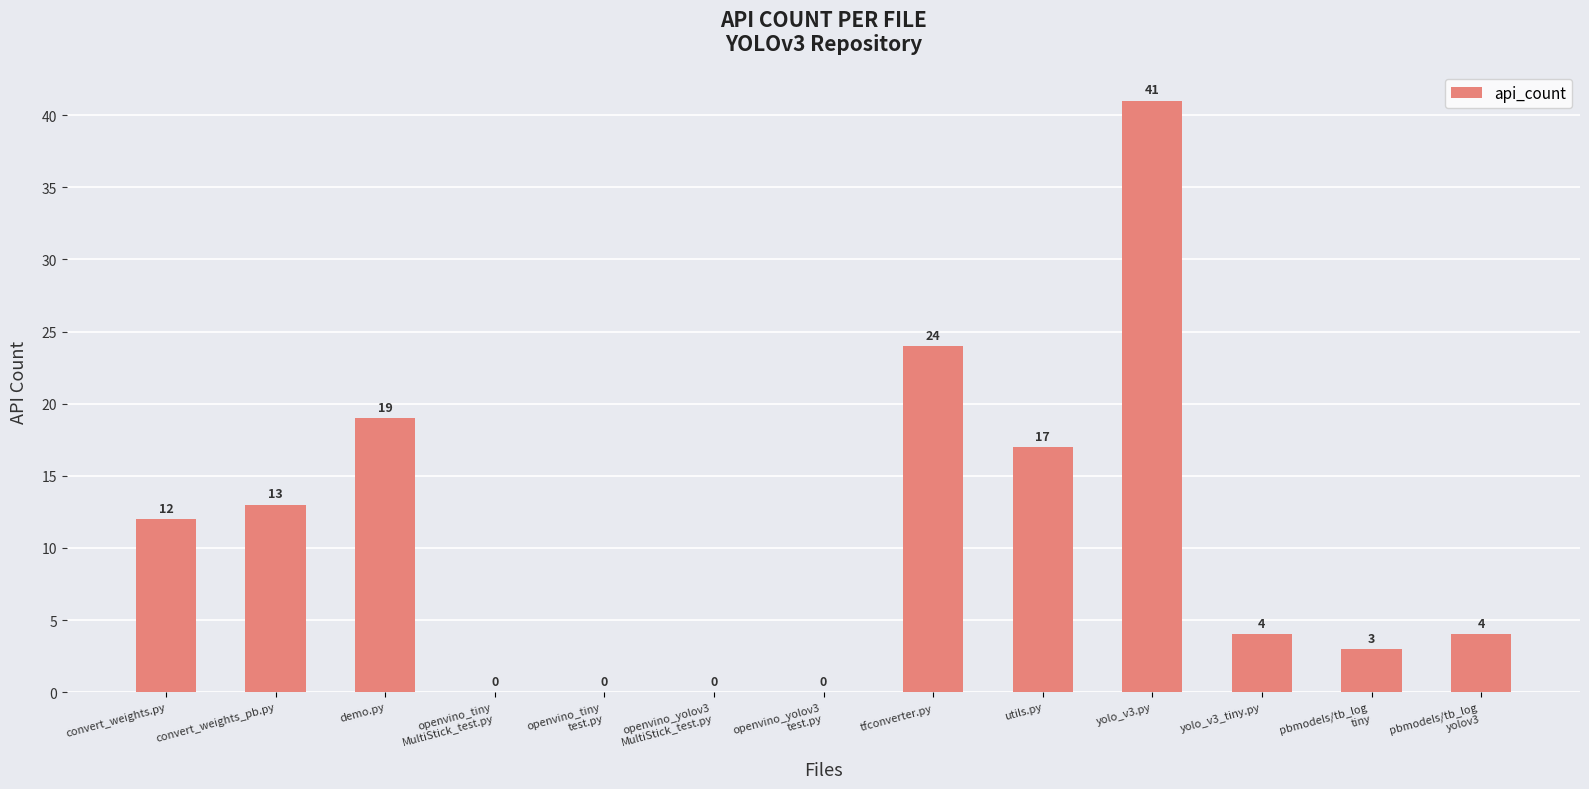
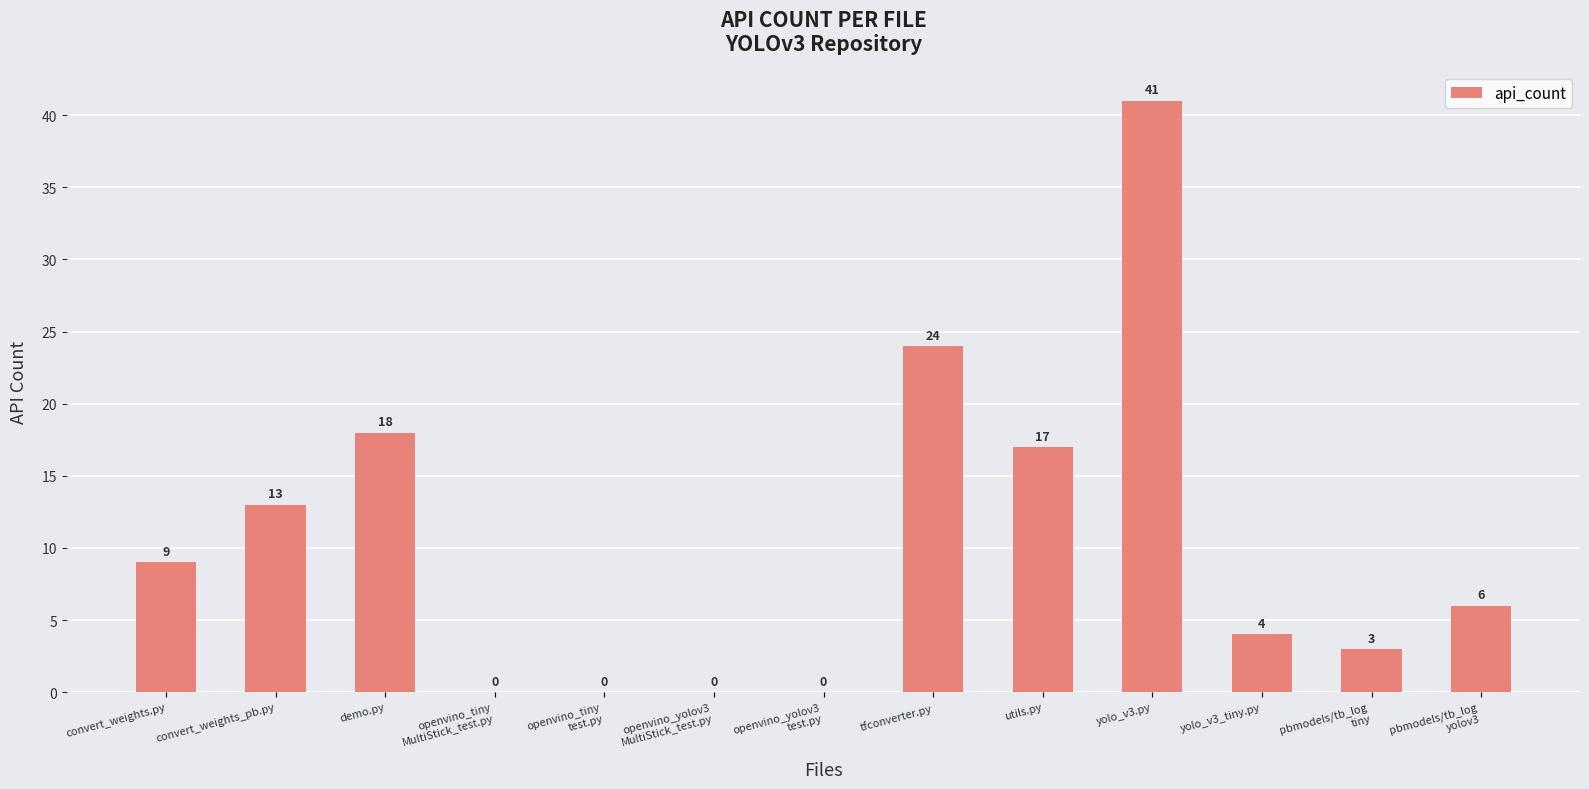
convert_weights.py: 12 -> 9
demo.py: 19 -> 18
pbmodels/tb_log yolov3: 4 -> 6
